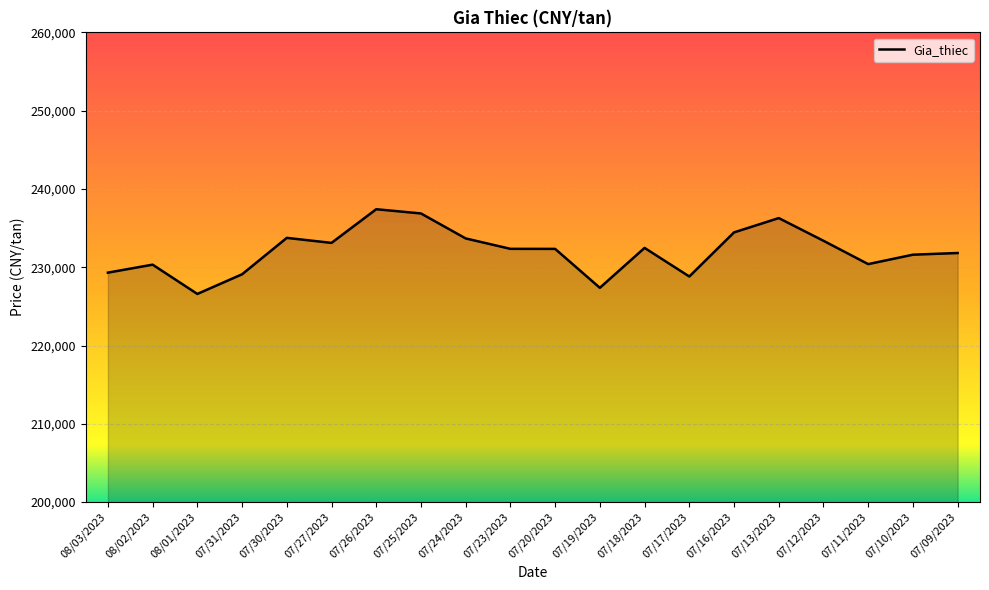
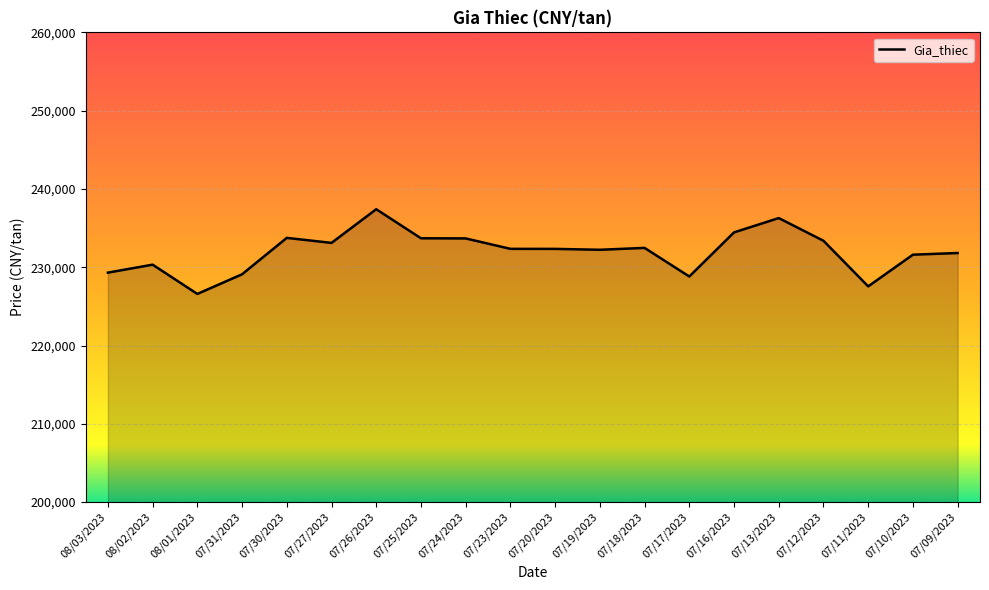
07/25/2023: 237,000 -> 234,000
07/19/2023: 227,000 -> 232,000
07/11/2023: 230,000 -> 228,000
